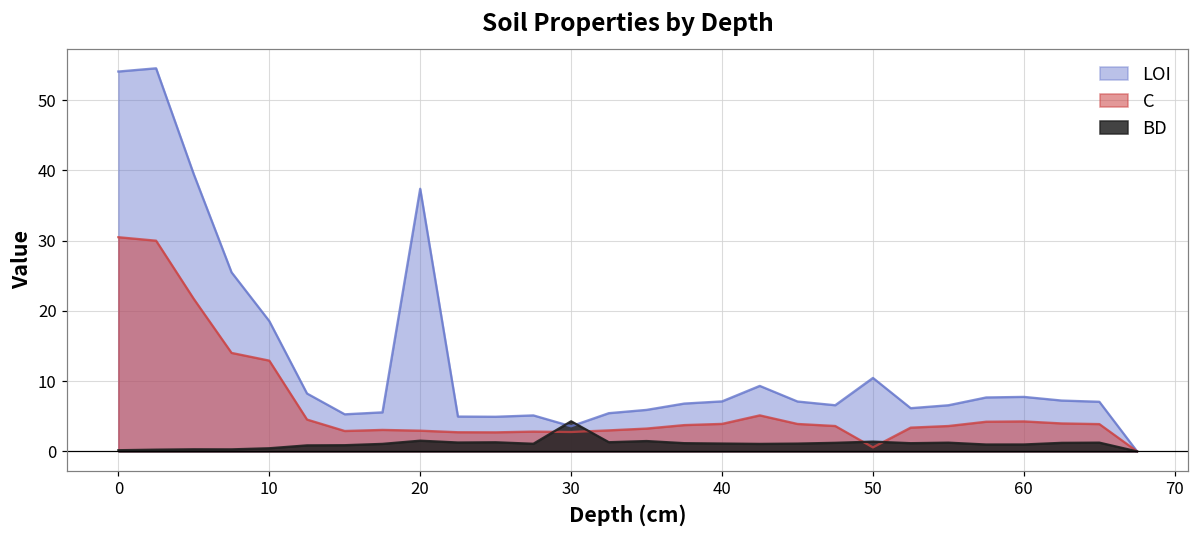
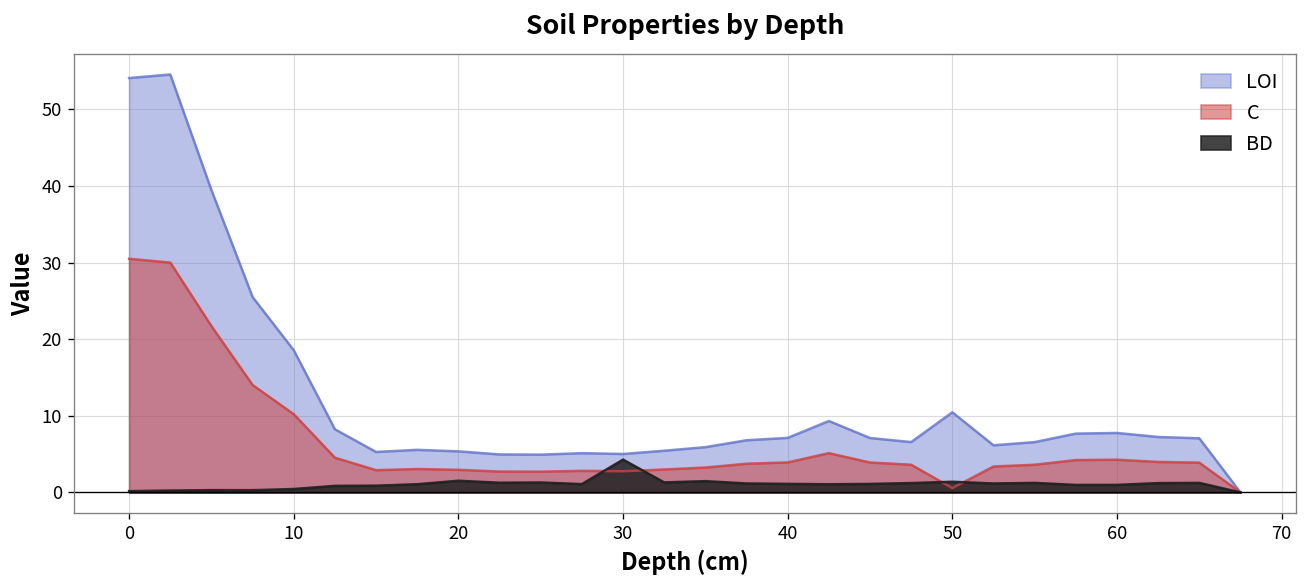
C, 10: 13 -> 10
LOI, 20: 37 -> 5
LOI, 30: 4 -> 5
